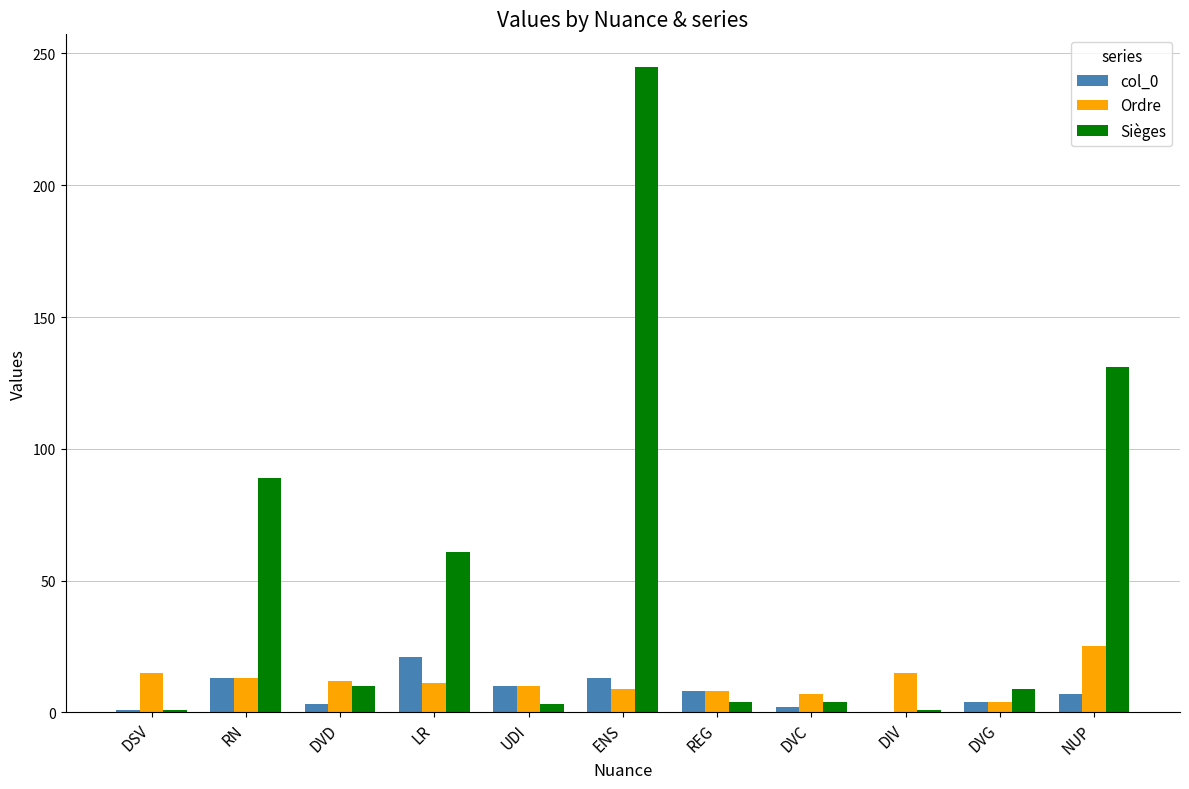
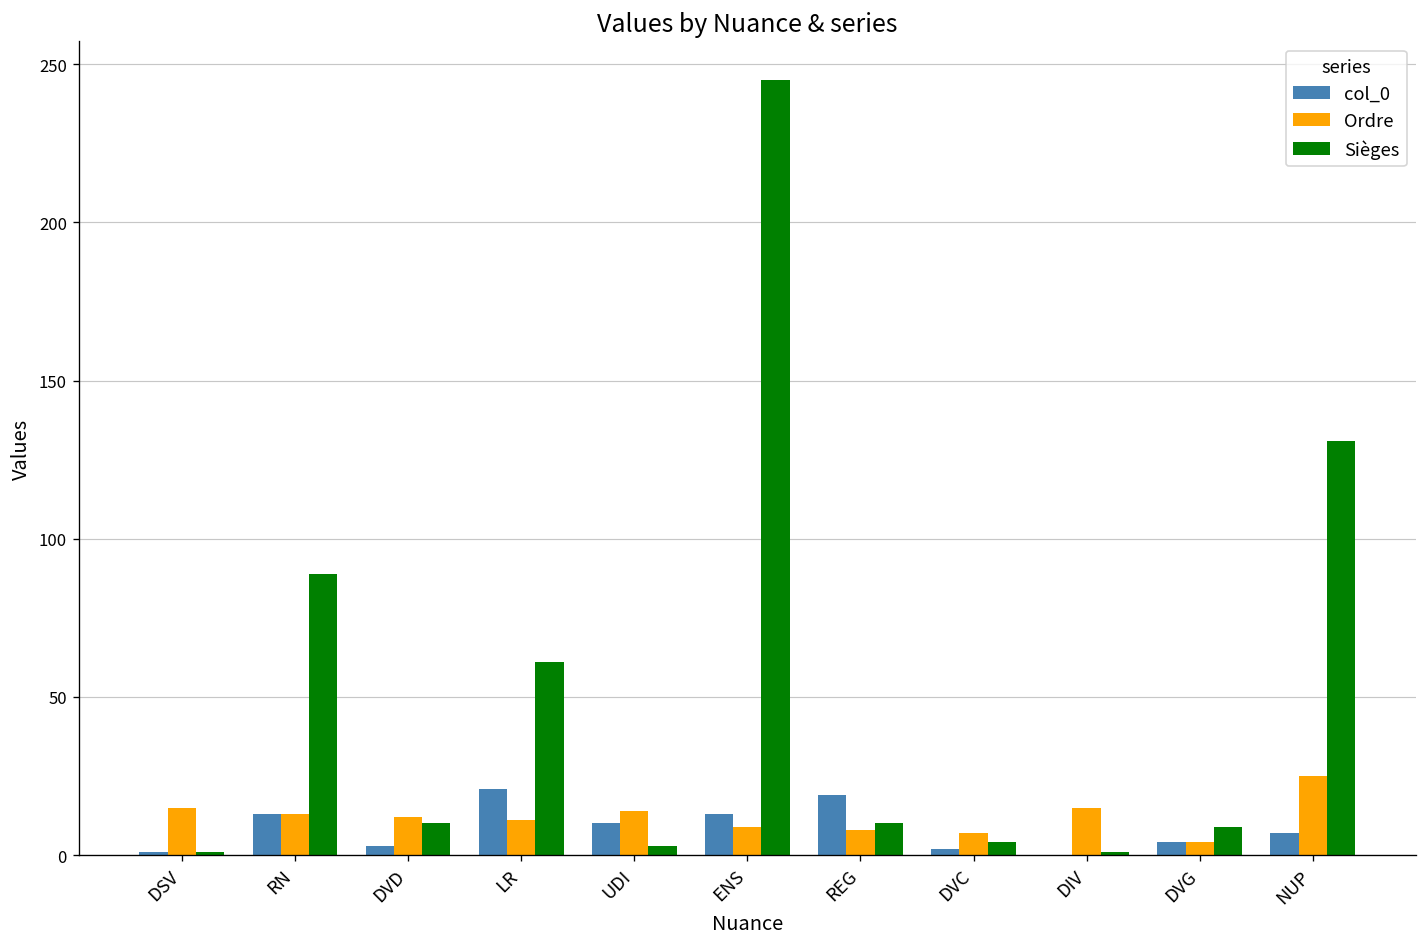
Ordre, UDI: 10 -> 14
col_0, REG: 8 -> 19
Sièges, REG: 4 -> 10
